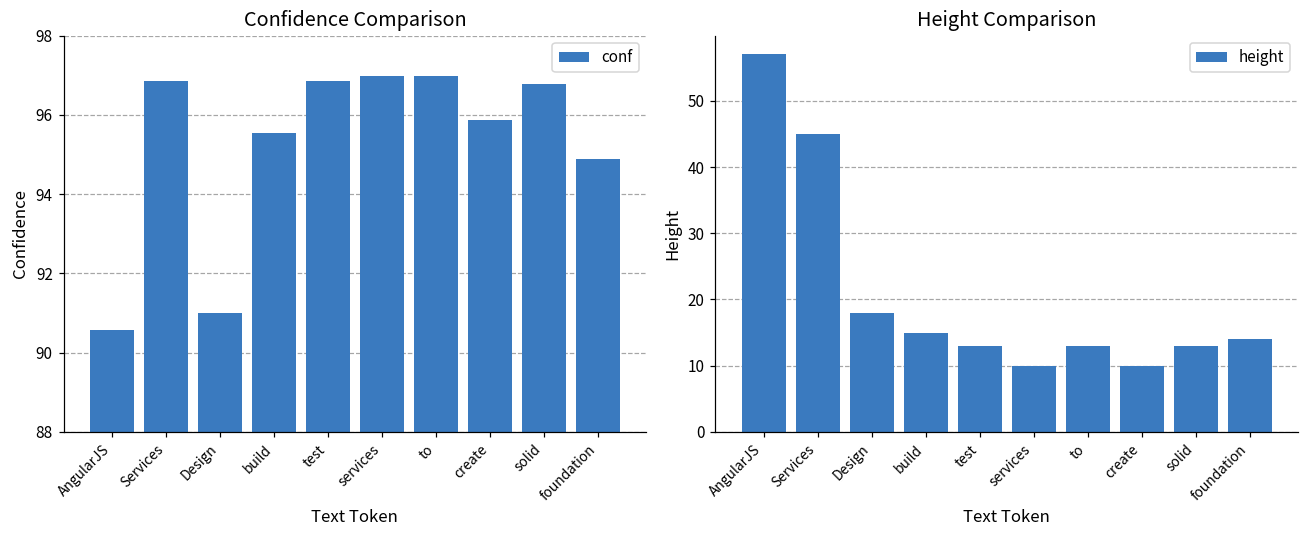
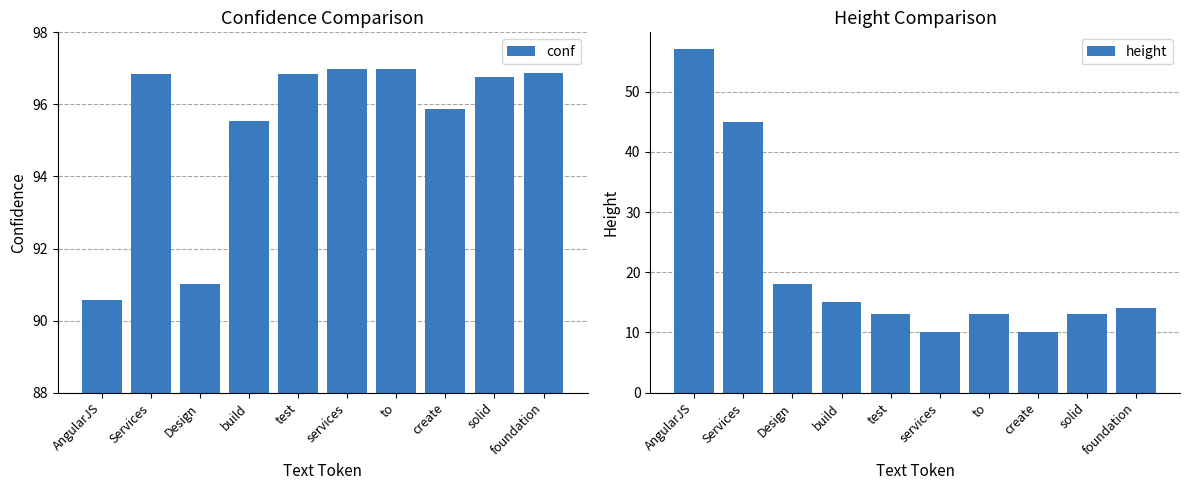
Confidence Comparison, foundation: 94.9 -> 96.9
